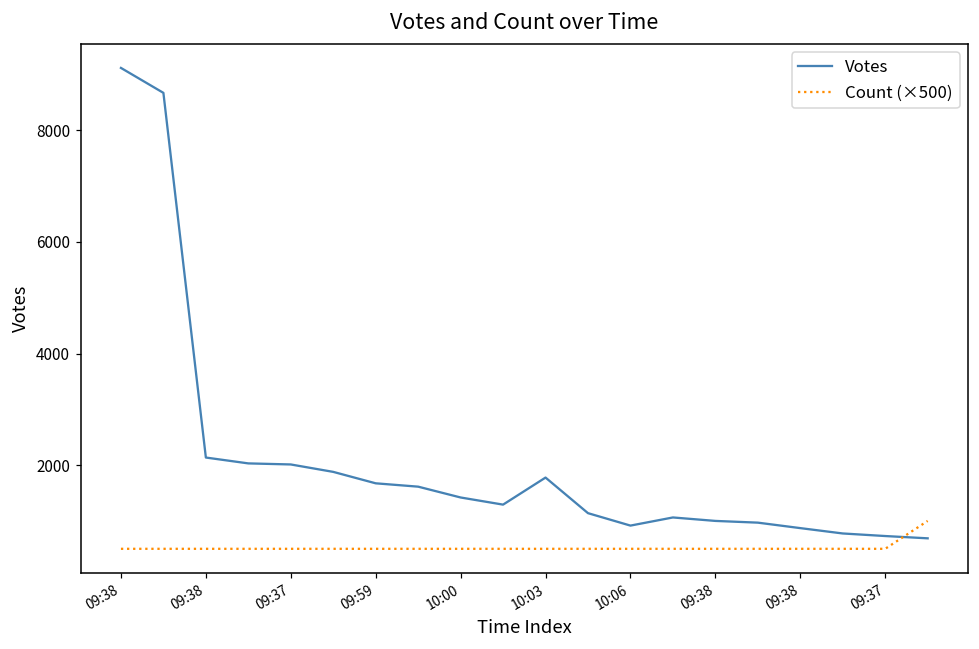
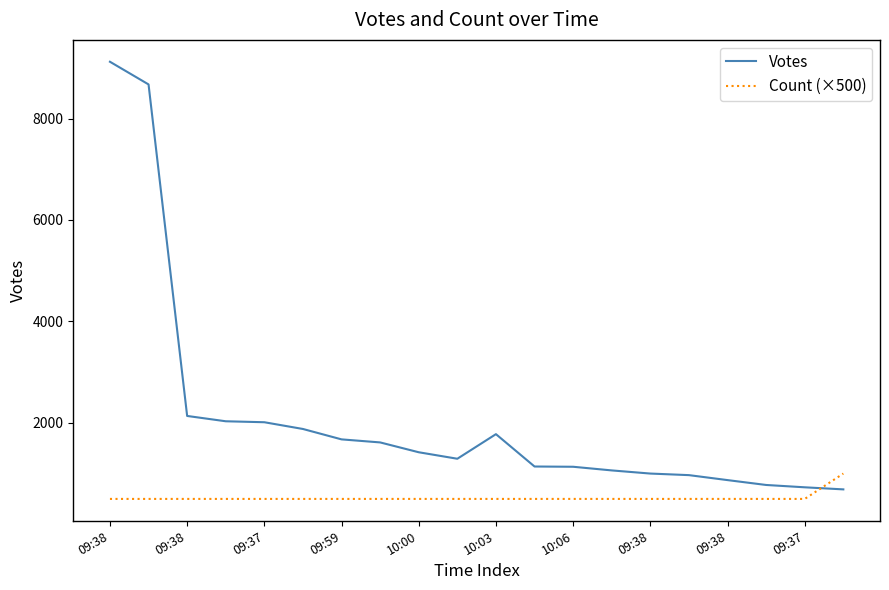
Votes, 10:06: 900 -> 1100
